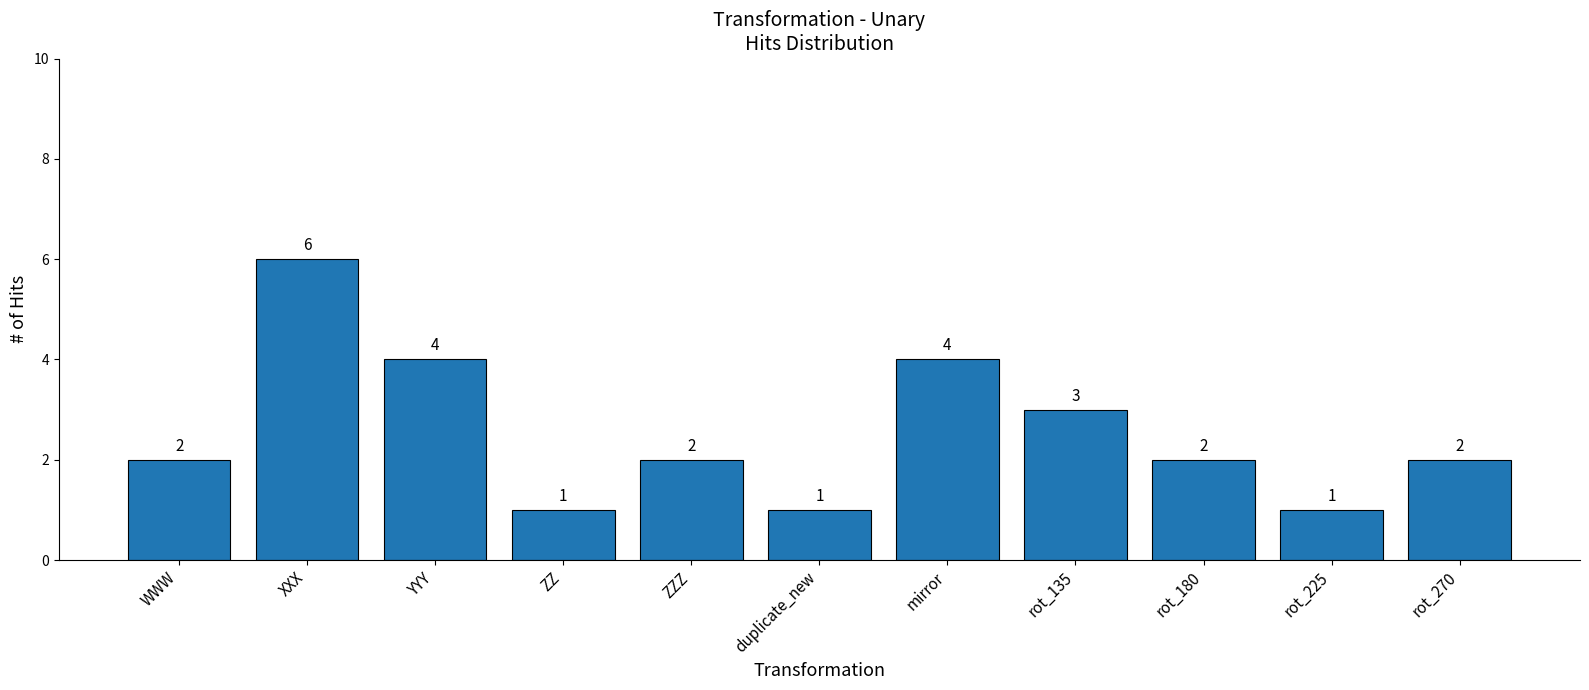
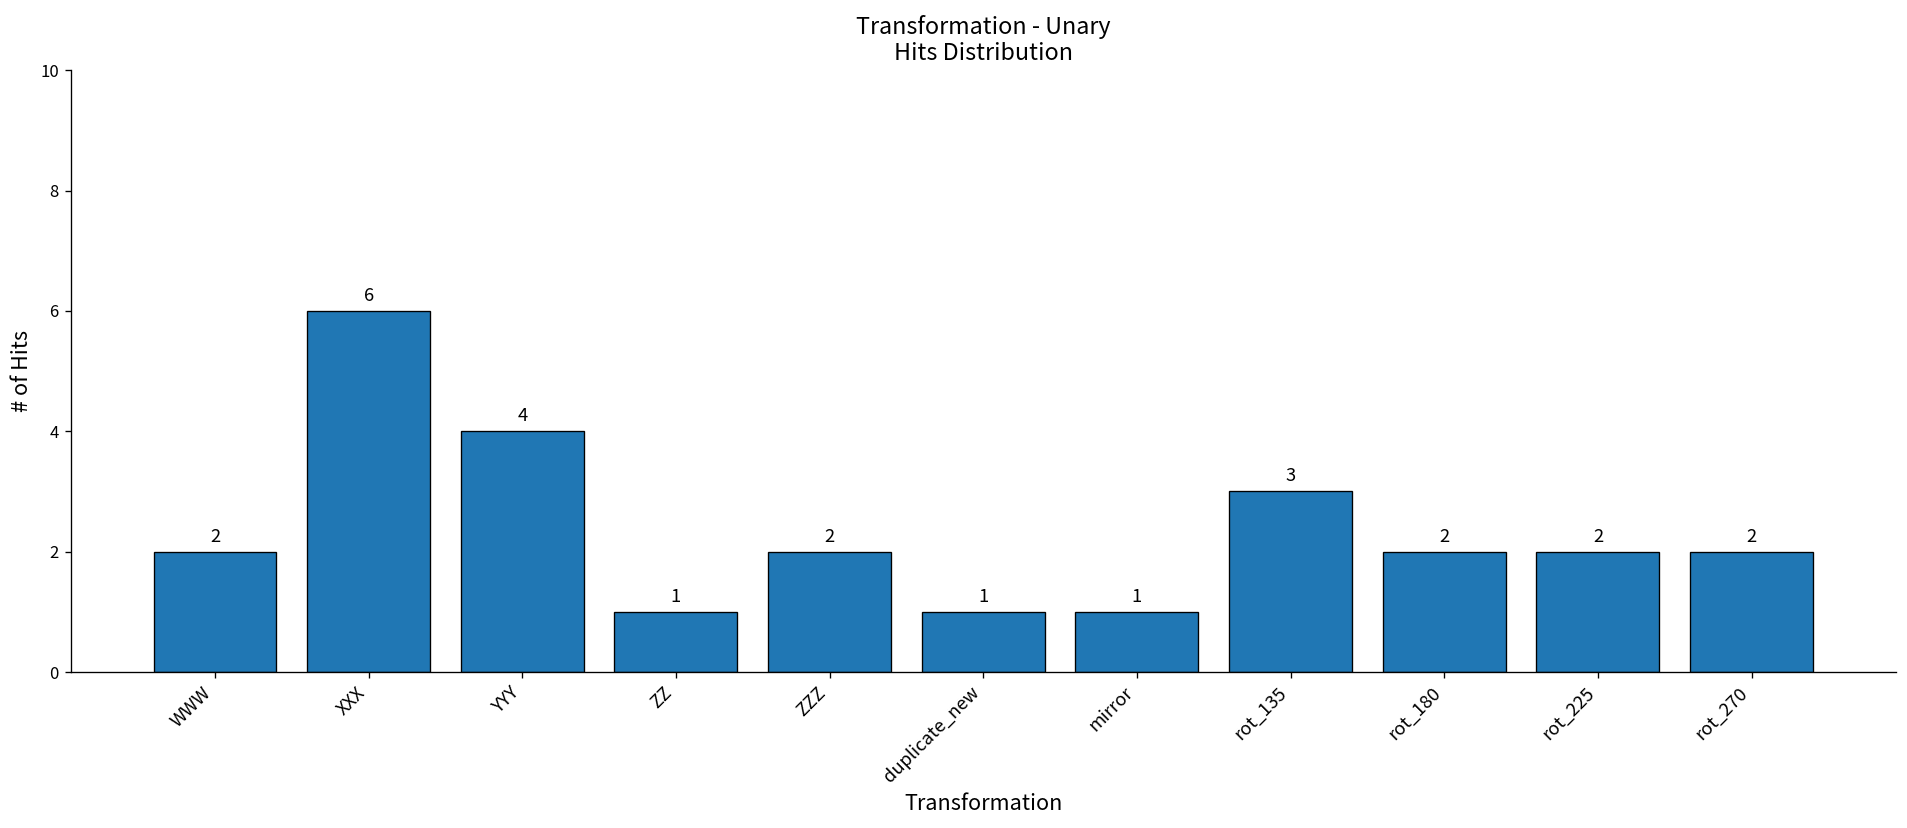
mirror: 4 -> 1
rot_225: 1 -> 2
